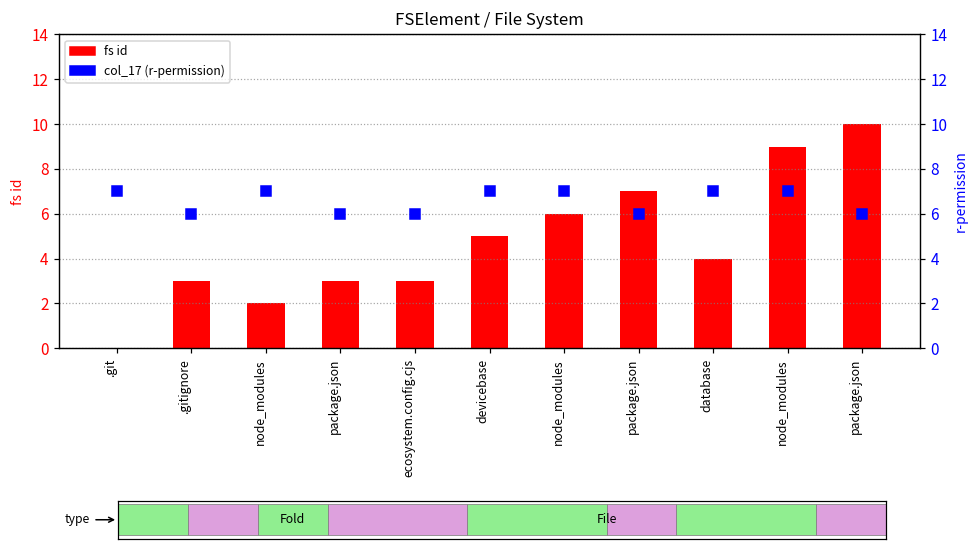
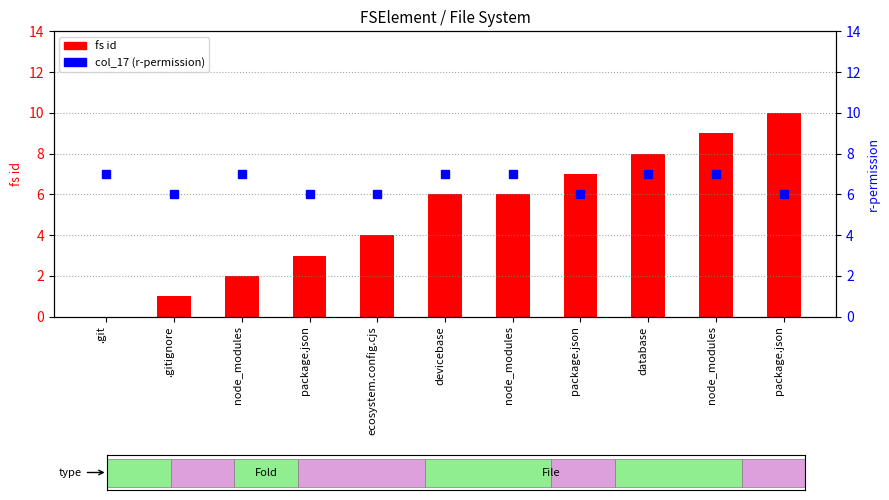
FSElement / File System, fs id, .gitignore: 3 -> 1
FSElement / File System, fs id, ecosystem.config.cjs: 3 -> 4
FSElement / File System, fs id, devicebase: 5 -> 6
FSElement / File System, fs id, database: 4 -> 8
